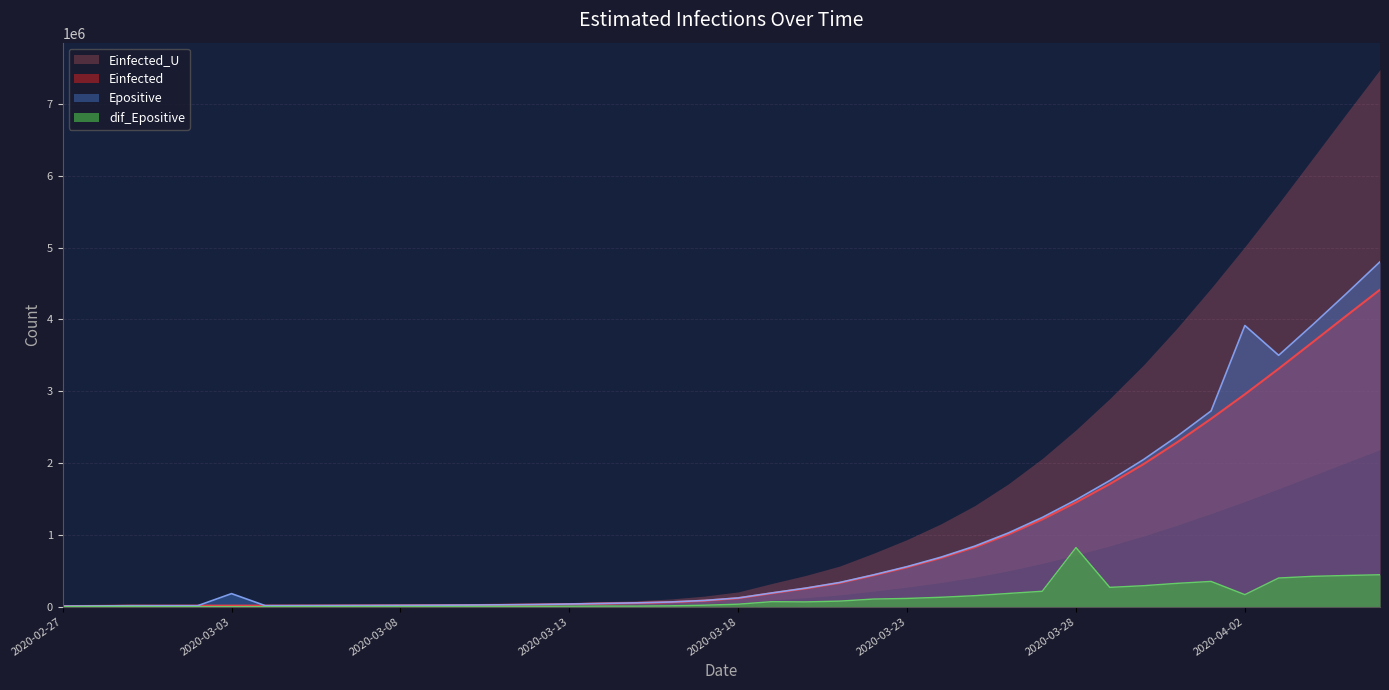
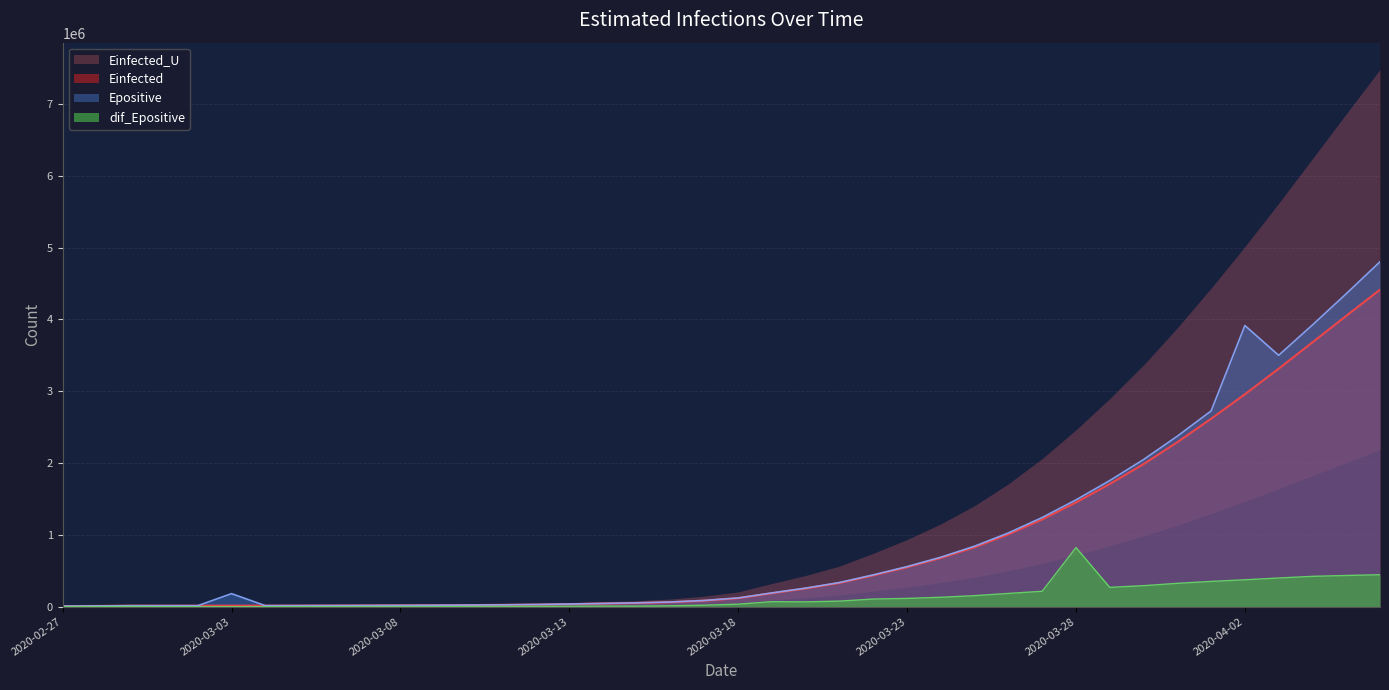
dif_Epositive, 2020-04-02: 200000 -> 400000
